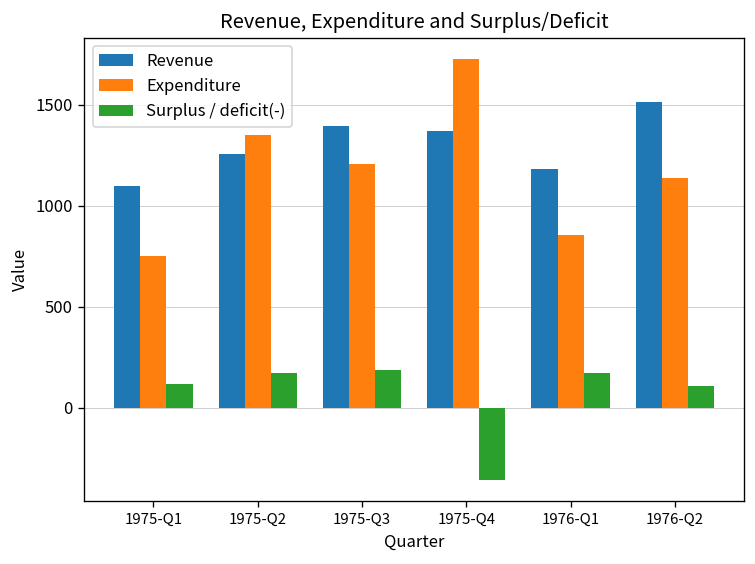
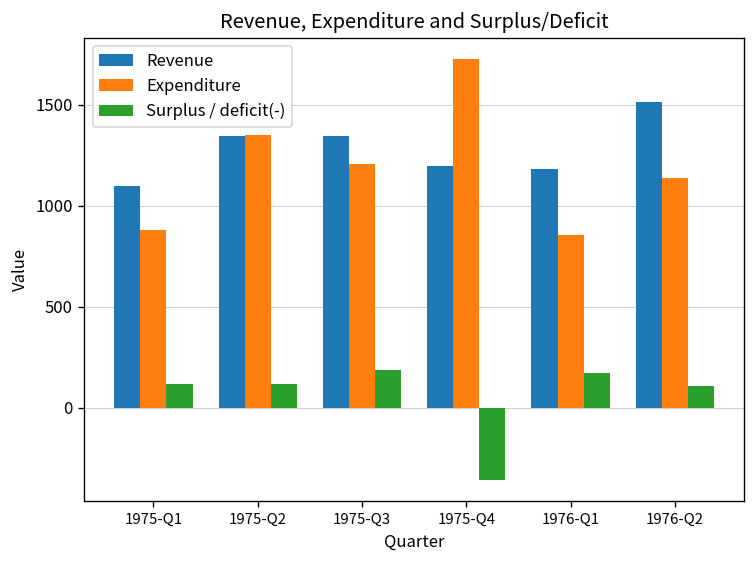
Expenditure, 1975-Q1: 750 -> 880
Revenue, 1975-Q2: 1260 -> 1350
Surplus / deficit(-), 1975-Q2: 170 -> 120
Revenue, 1975-Q3: 1400 -> 1350
Revenue, 1975-Q4: 1370 -> 1200
